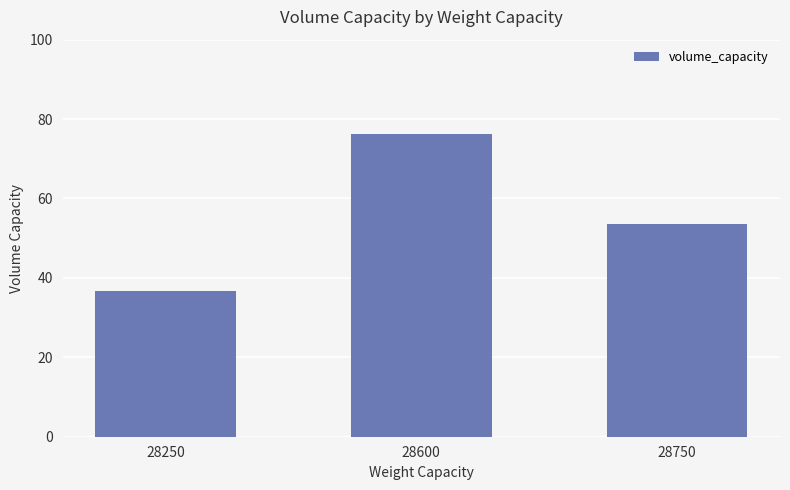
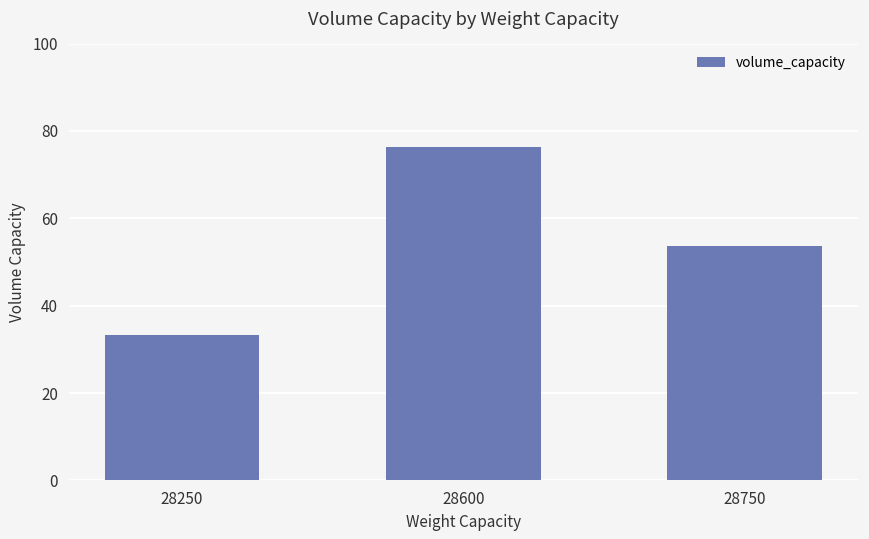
28250: 37 -> 33
